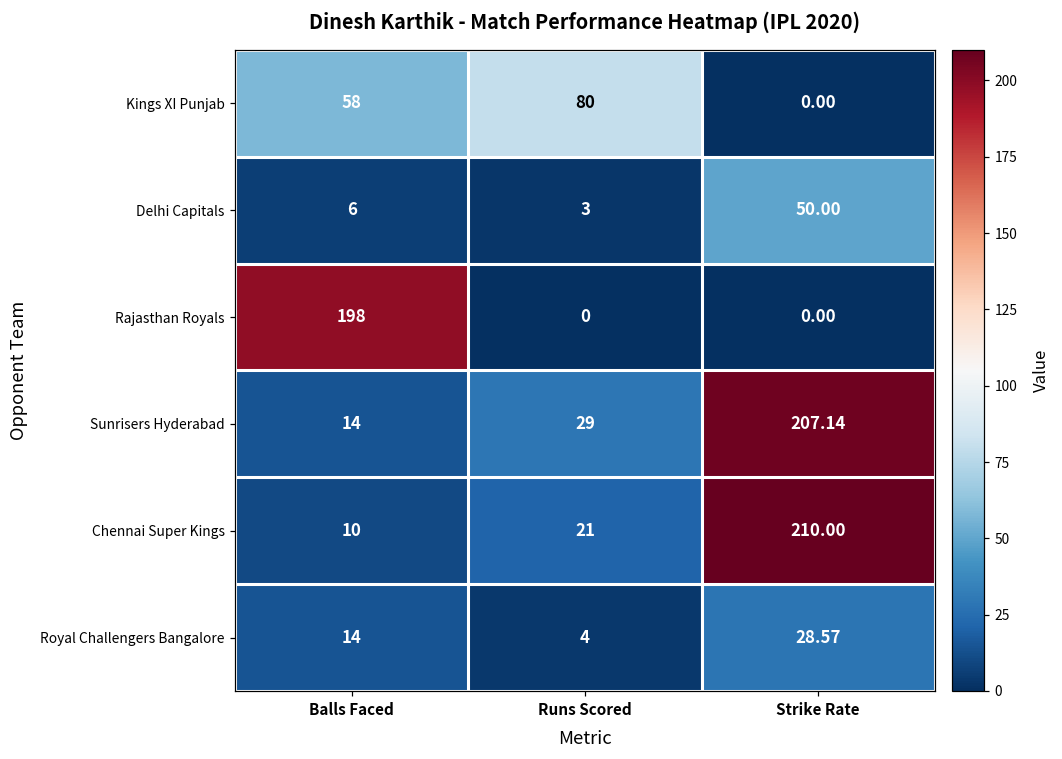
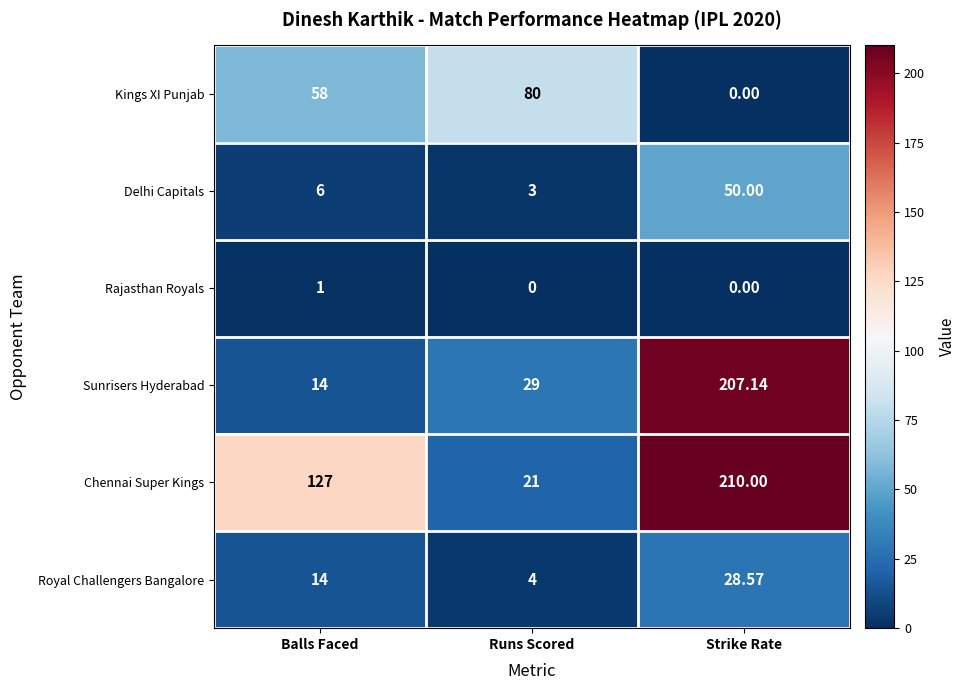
Rajasthan Royals, Balls Faced: 198 -> 1
Chennai Super Kings, Balls Faced: 10 -> 127
